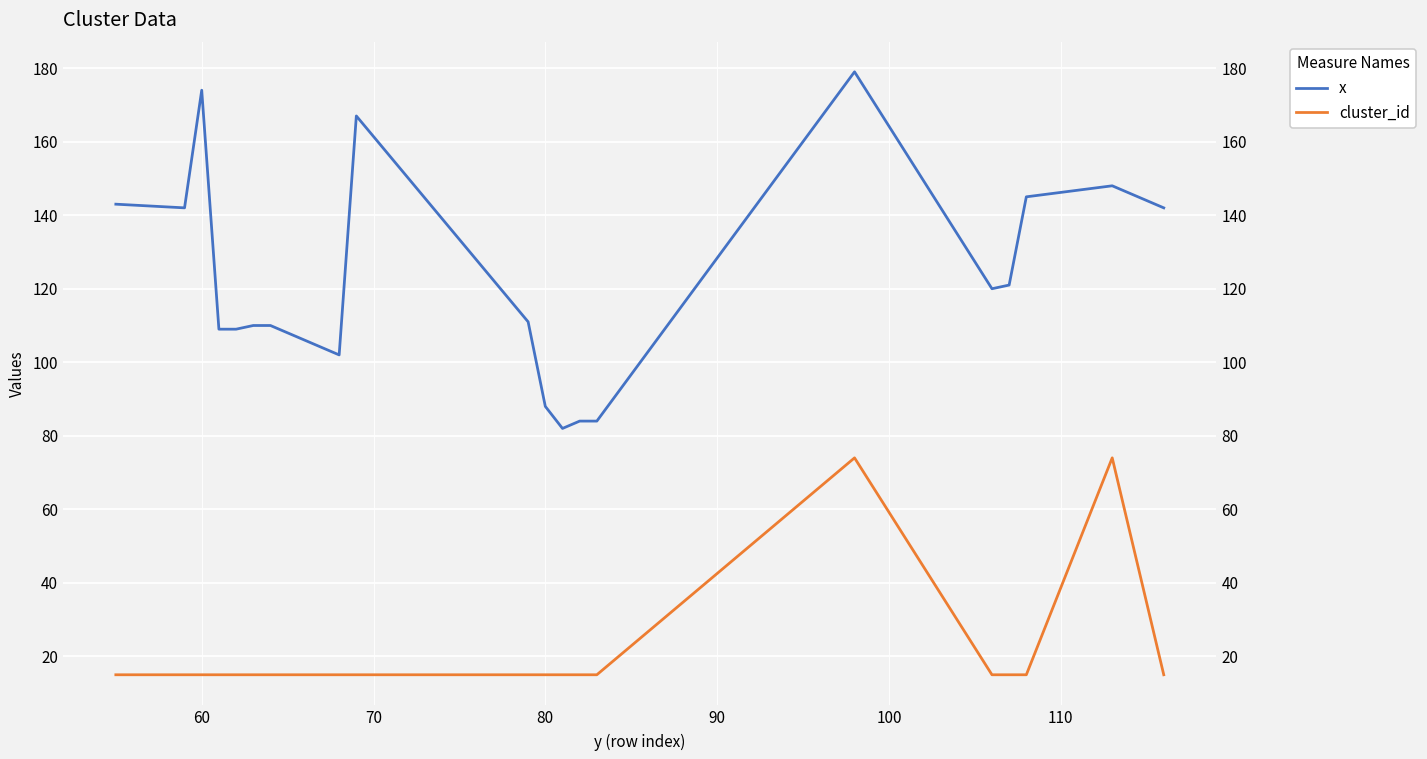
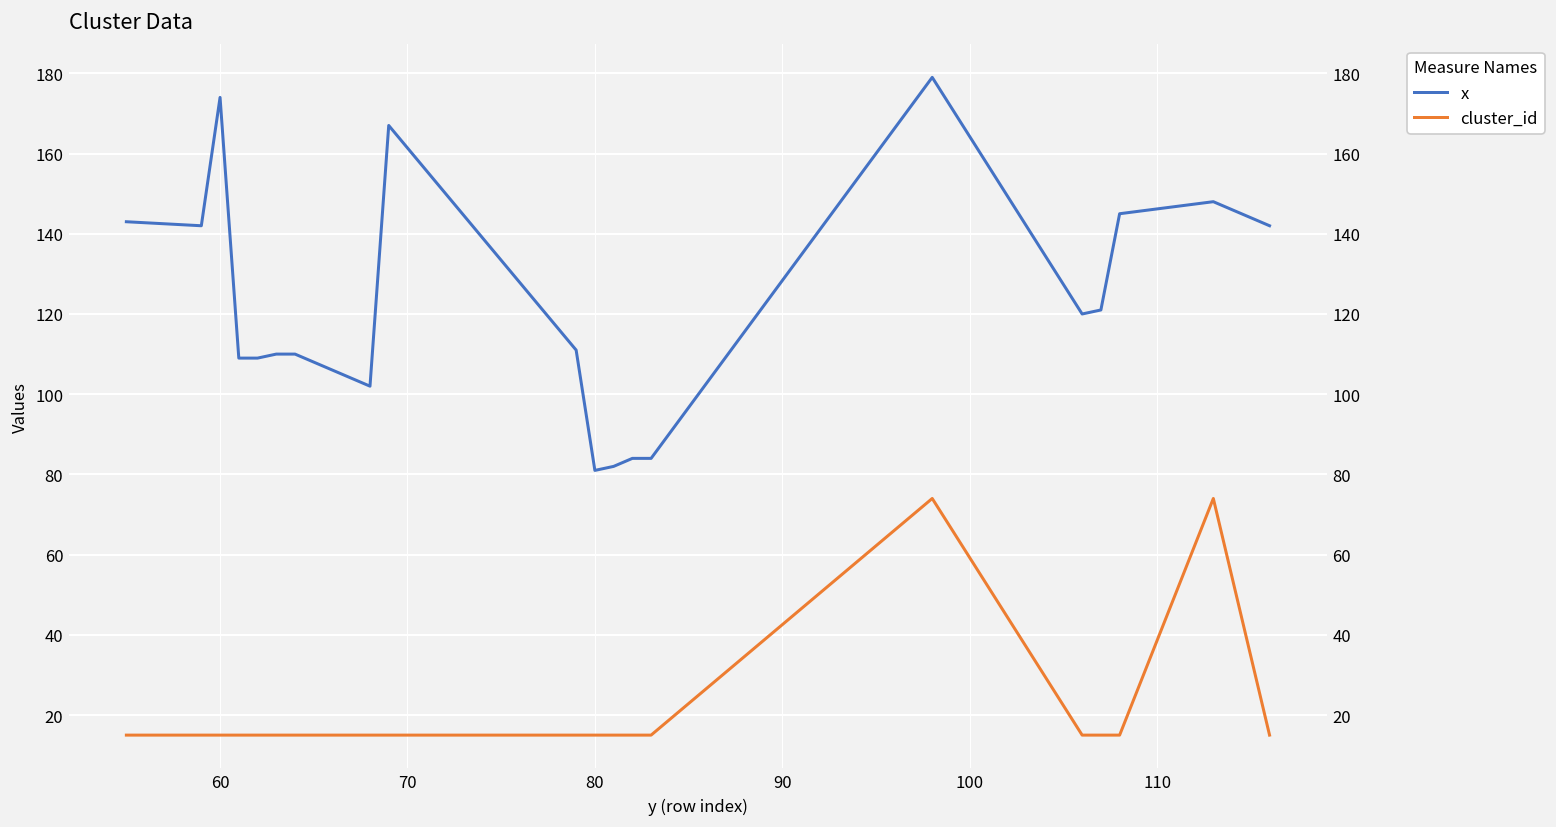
x, 80: 88 -> 81
